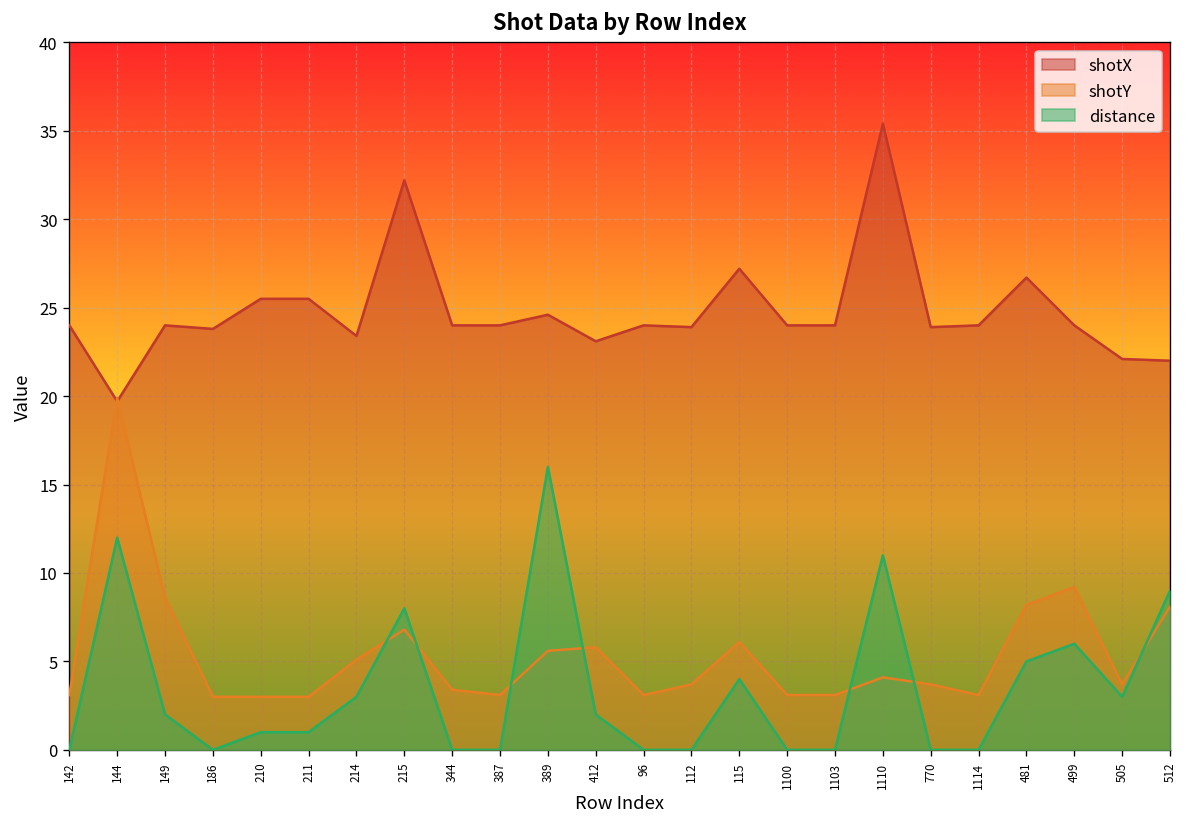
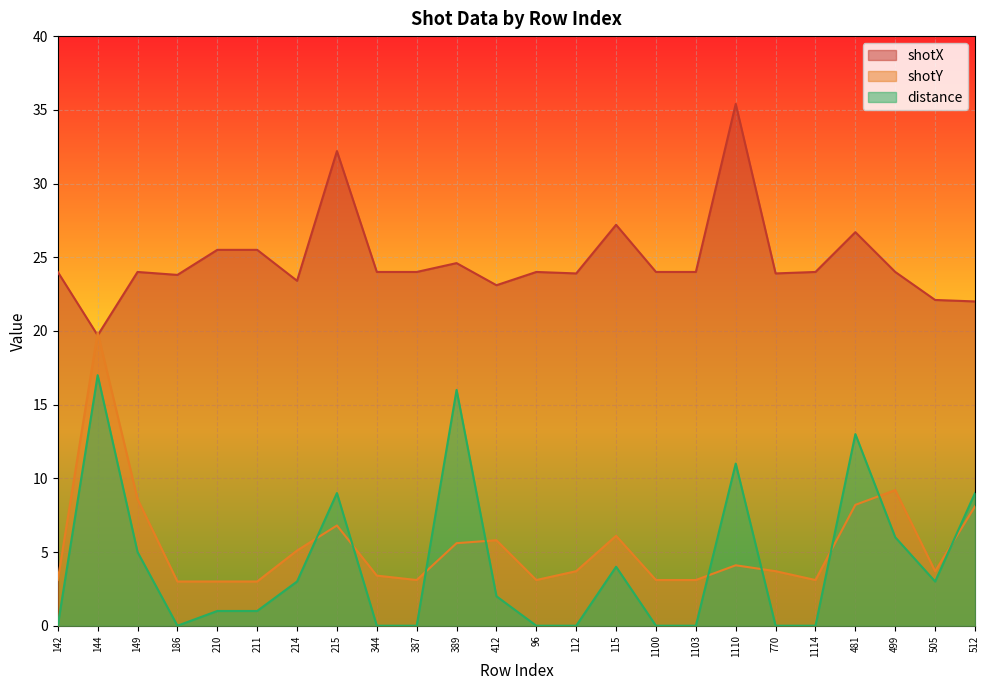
distance, 144: 12 -> 17
distance, 149: 2 -> 5
distance, 215: 8 -> 9
distance, 481: 5 -> 13
